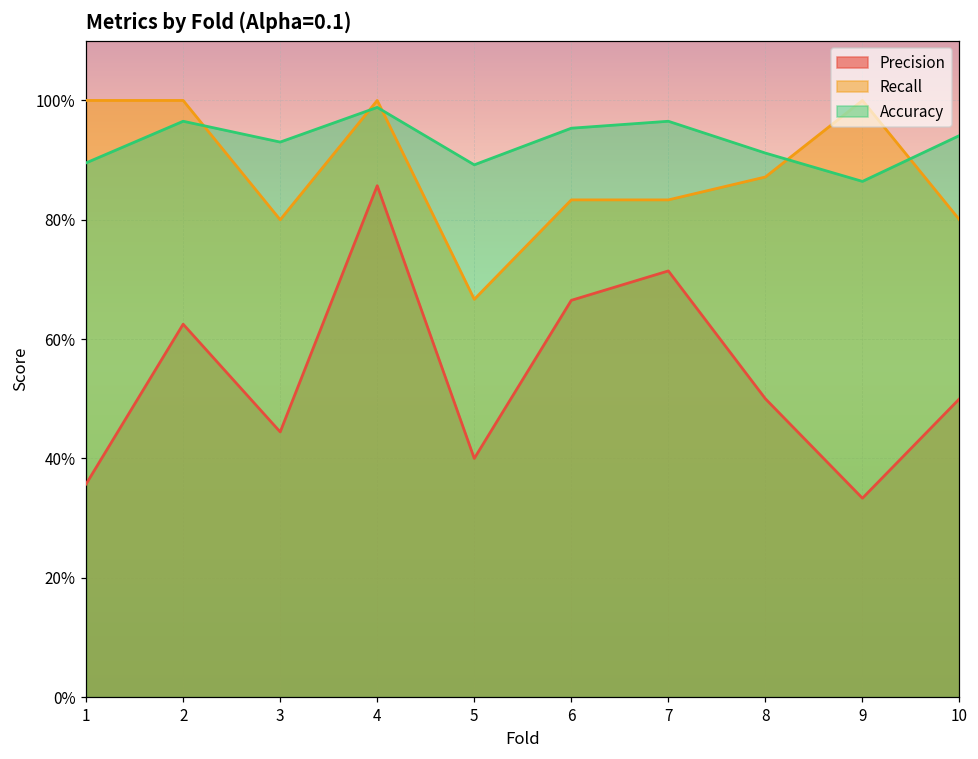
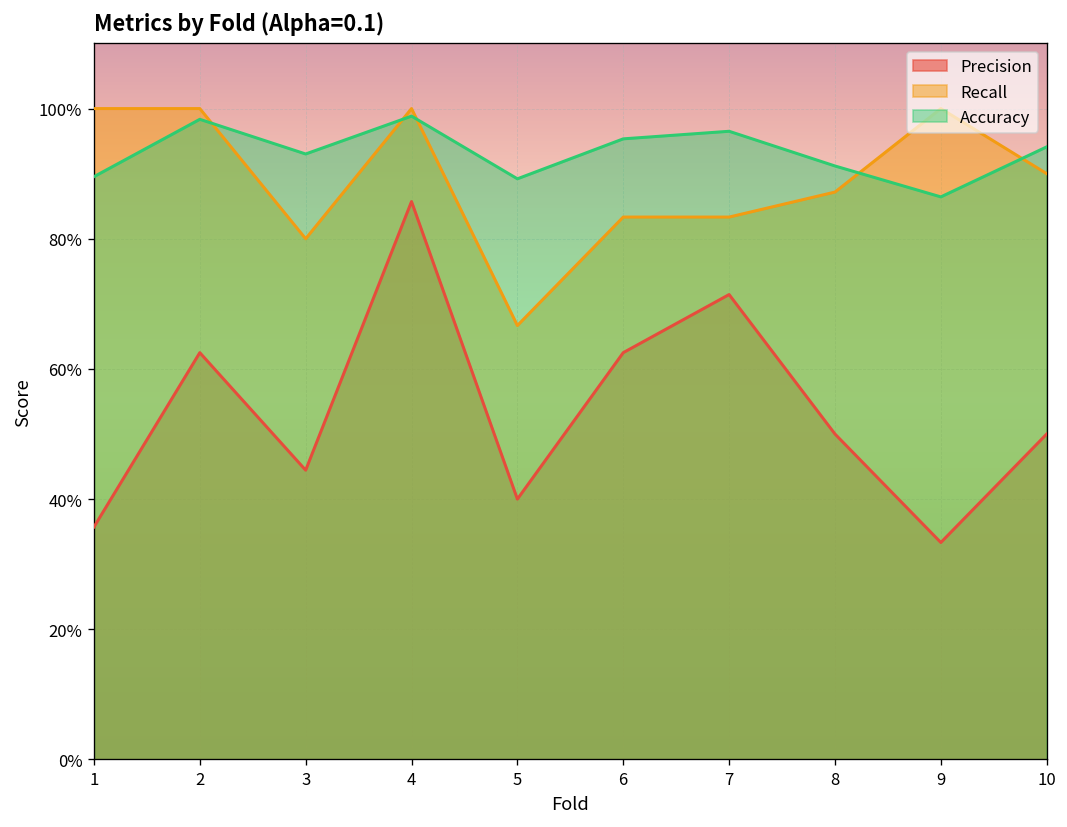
Accuracy, 2: 97% -> 98%
Precision, 6: 67% -> 63%
Recall, 10: 80% -> 90%
